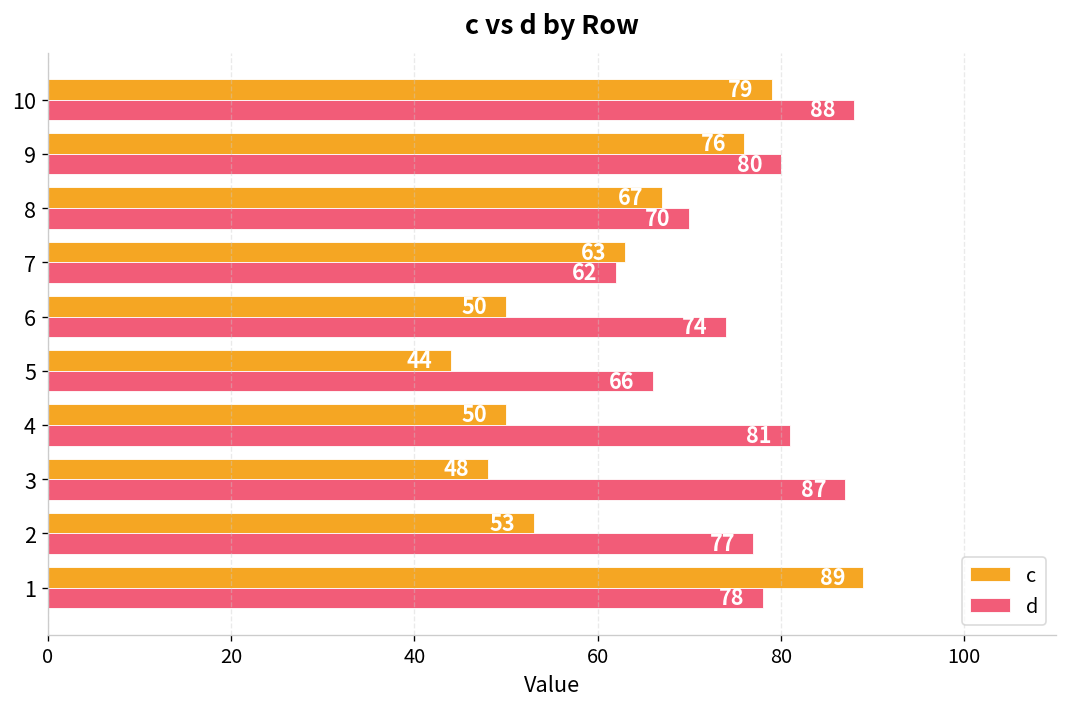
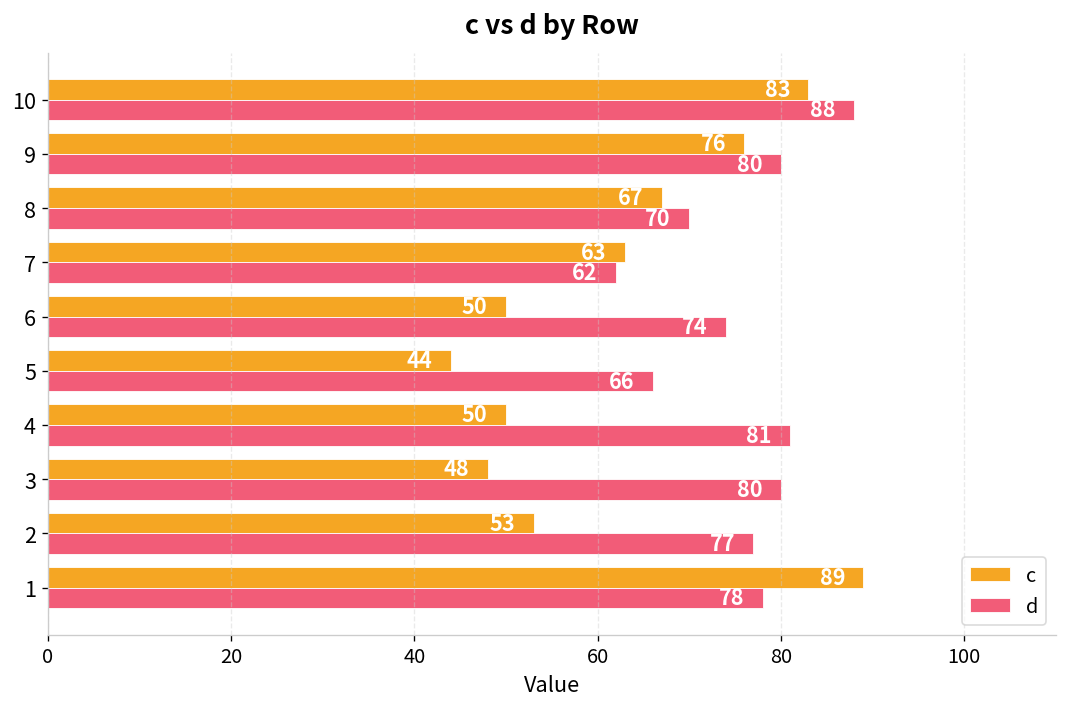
c, 10: 79 -> 83
d, 3: 87 -> 80
